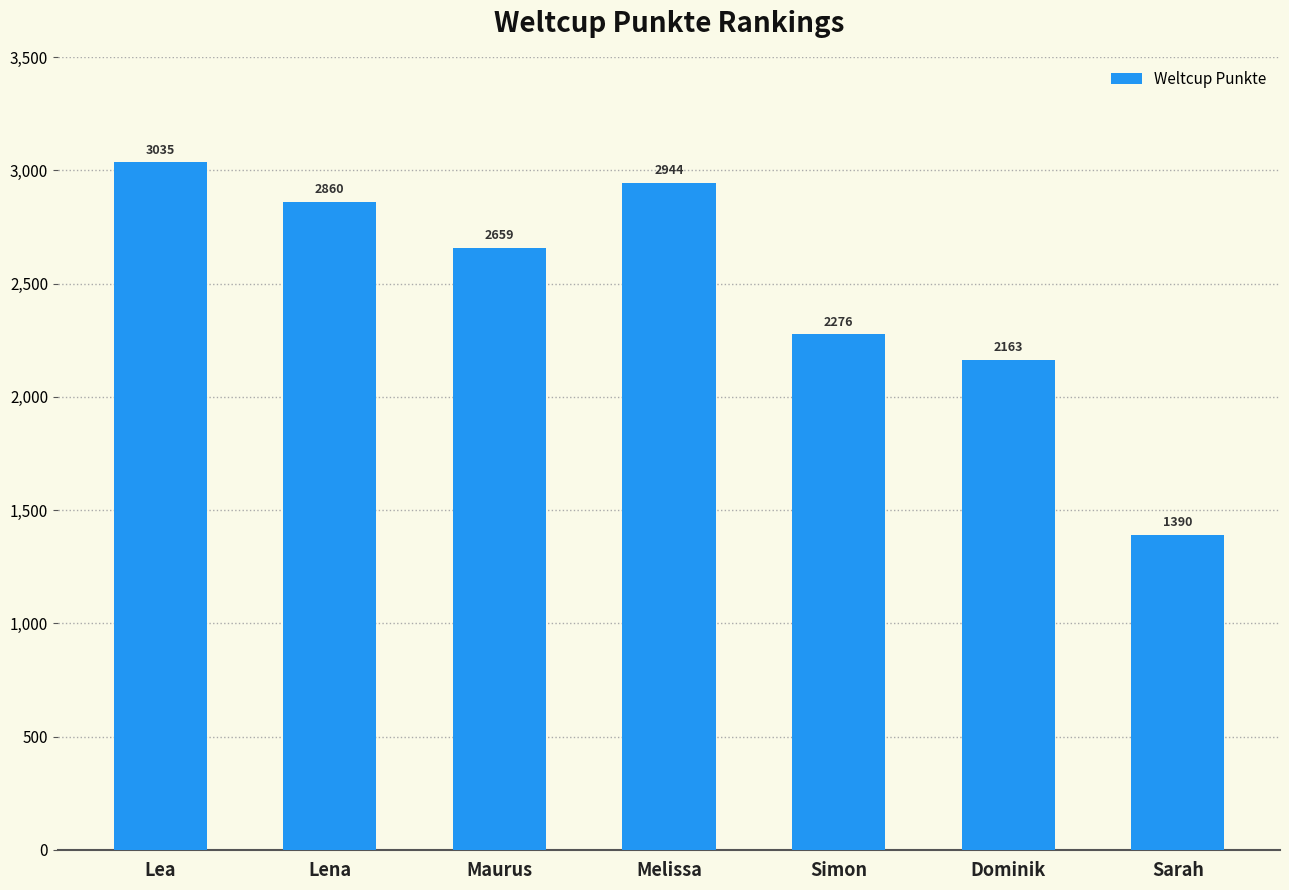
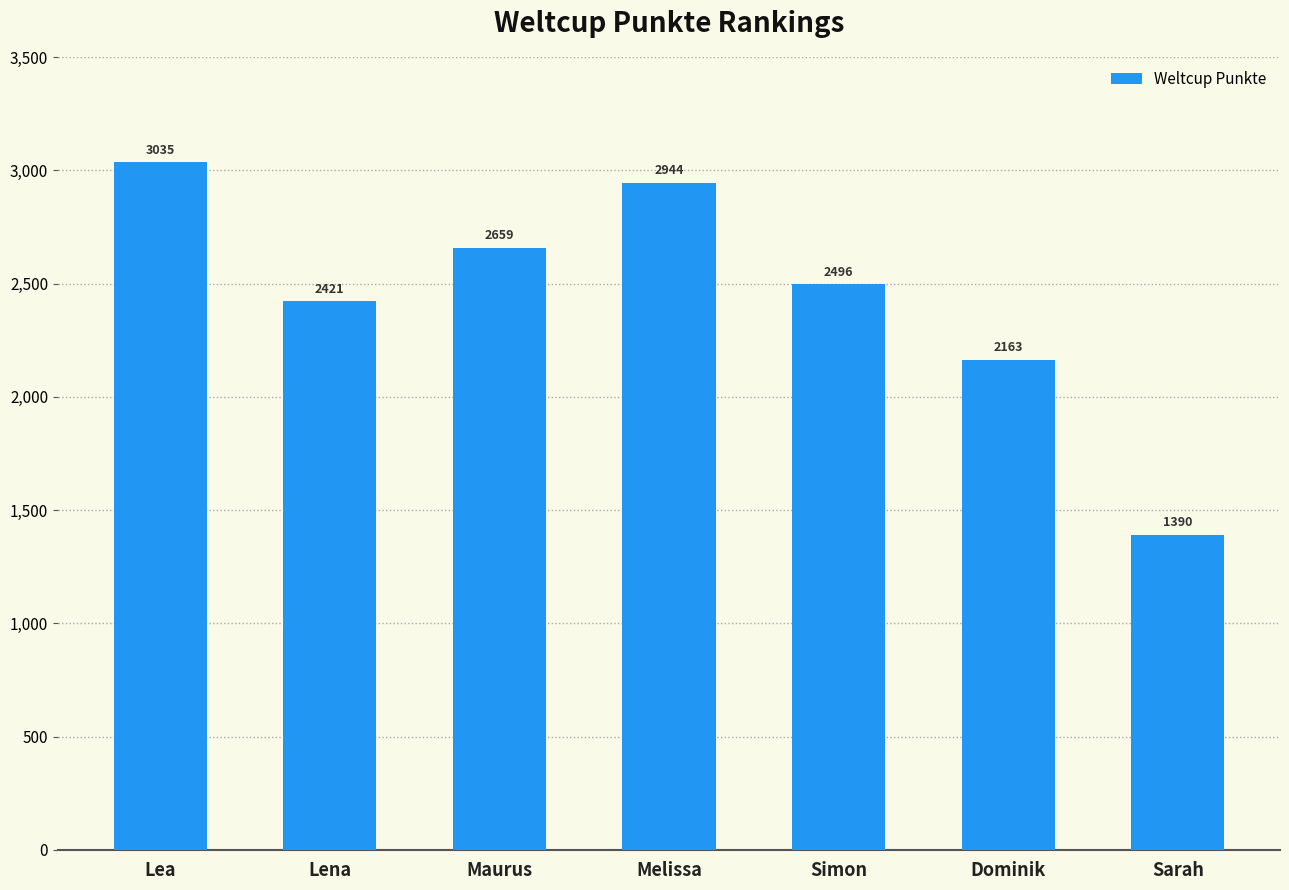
Lena: 2860 -> 2421
Simon: 2276 -> 2496
